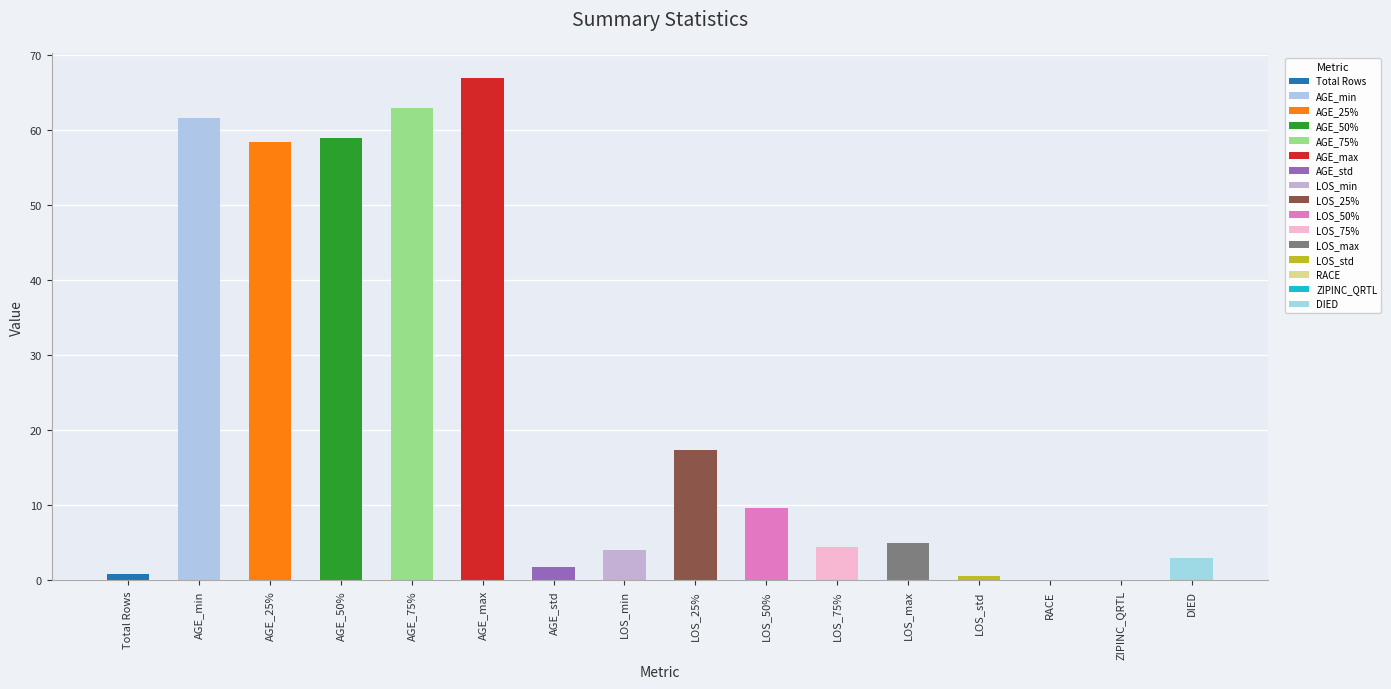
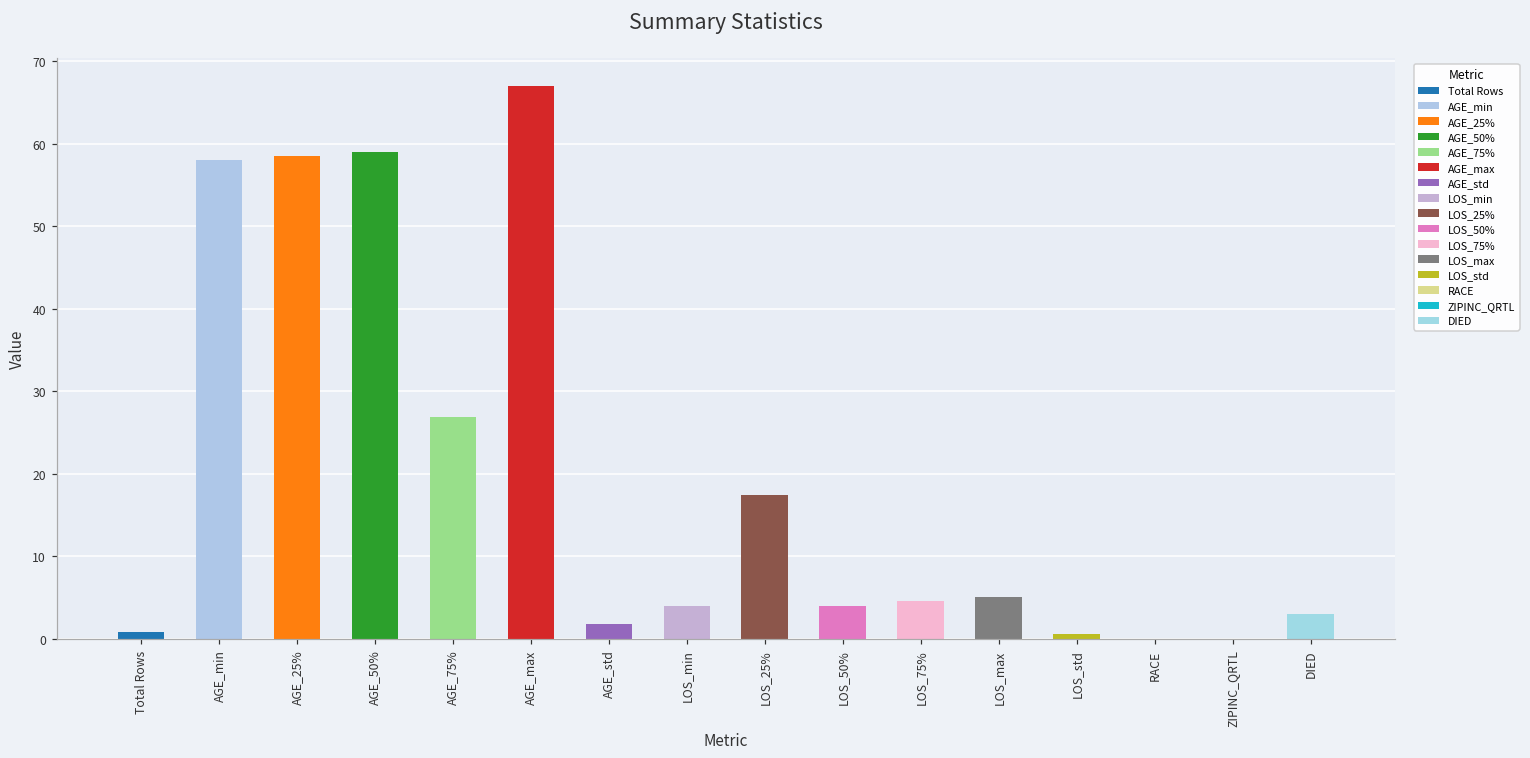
AGE_min: 62 -> 58
AGE_75%: 63 -> 27
LOS_50%: 10 -> 4
